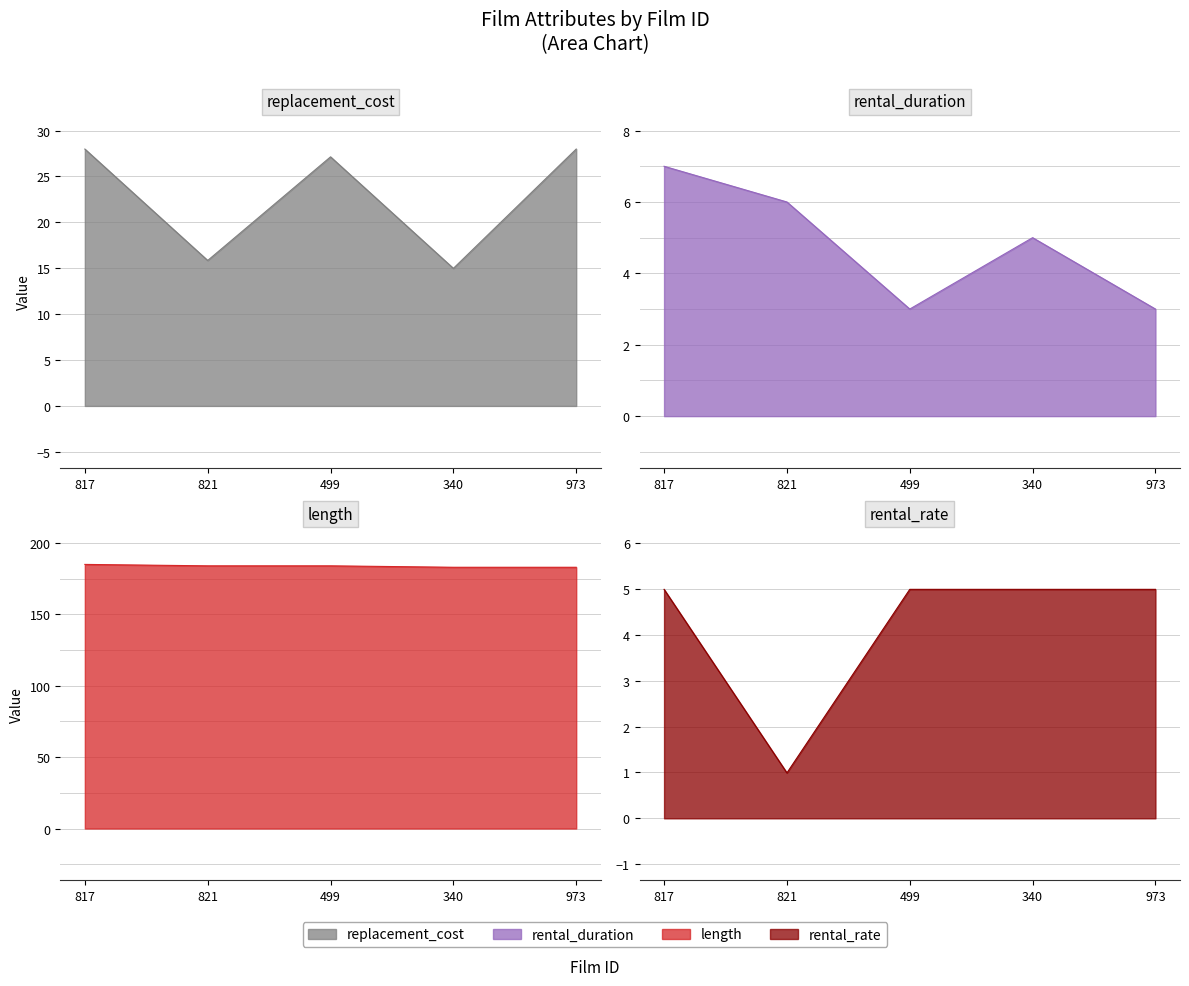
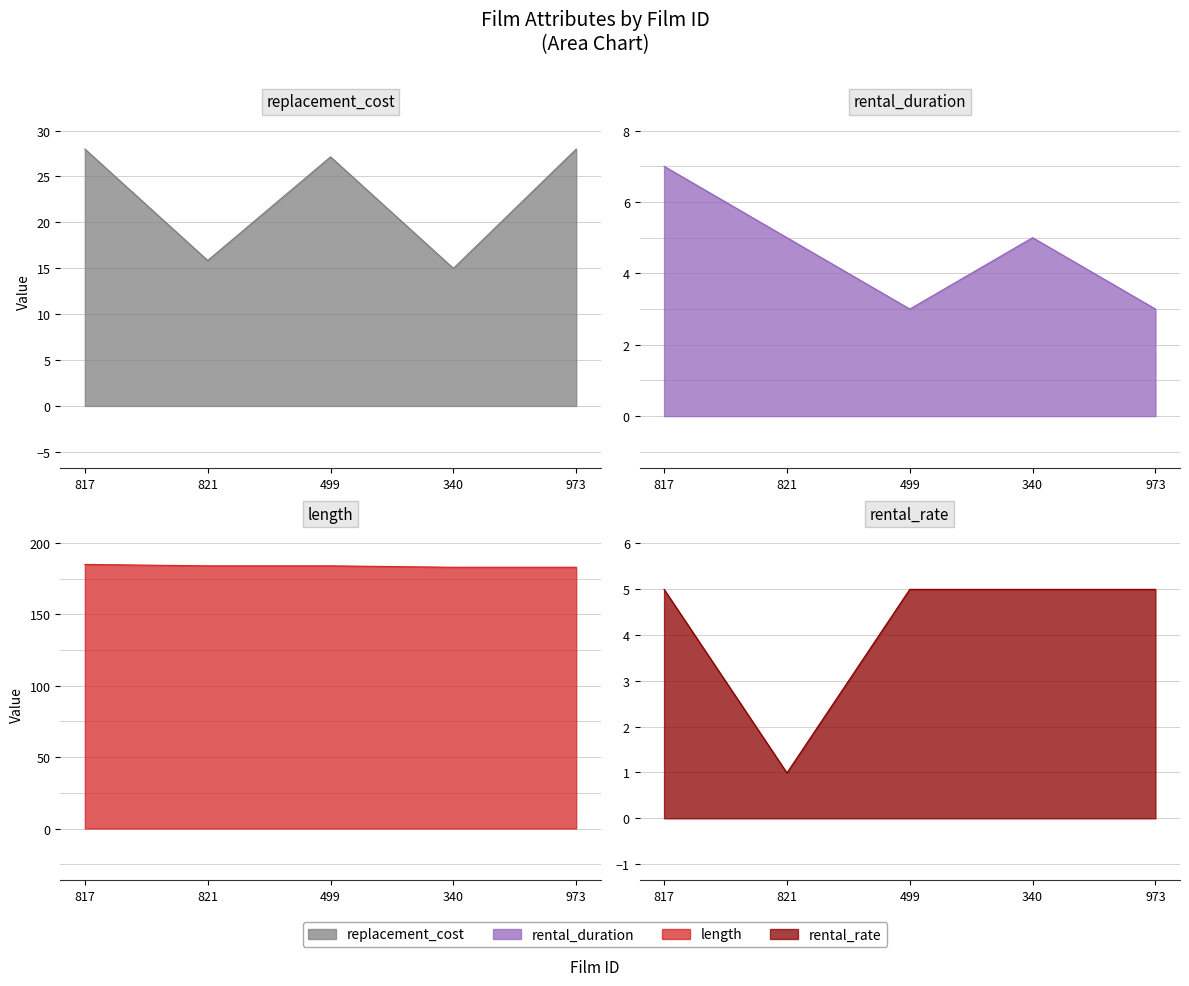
rental_duration, 821: 6 -> 5
